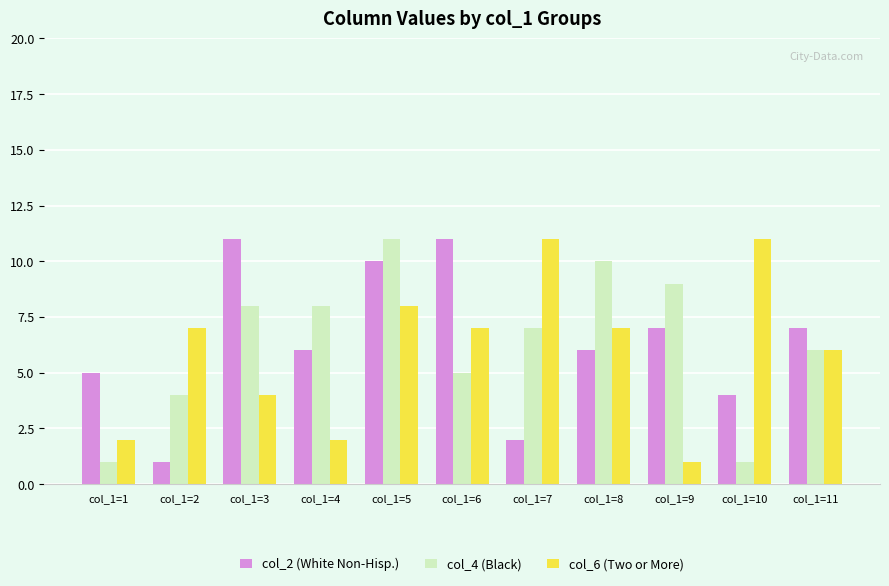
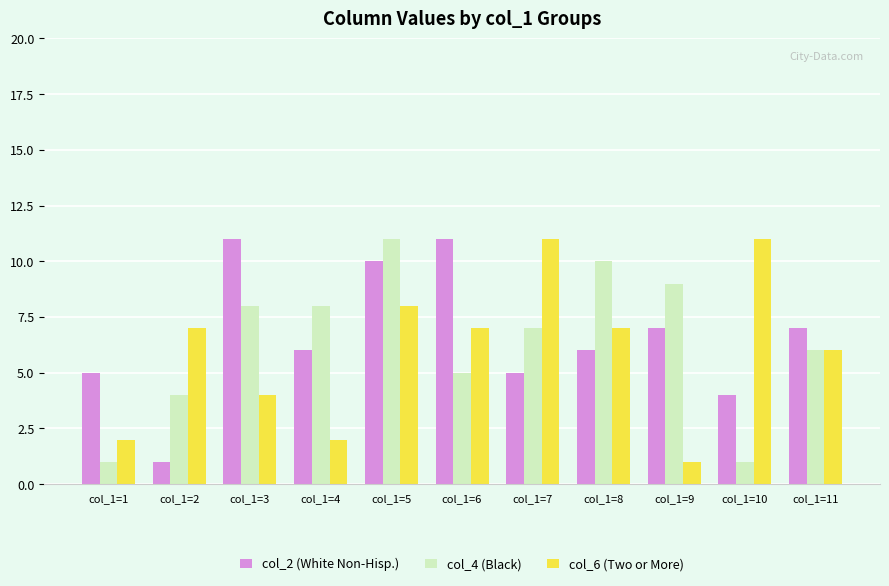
col_2 (White Non-Hisp.), col_1=7: 2 -> 5
